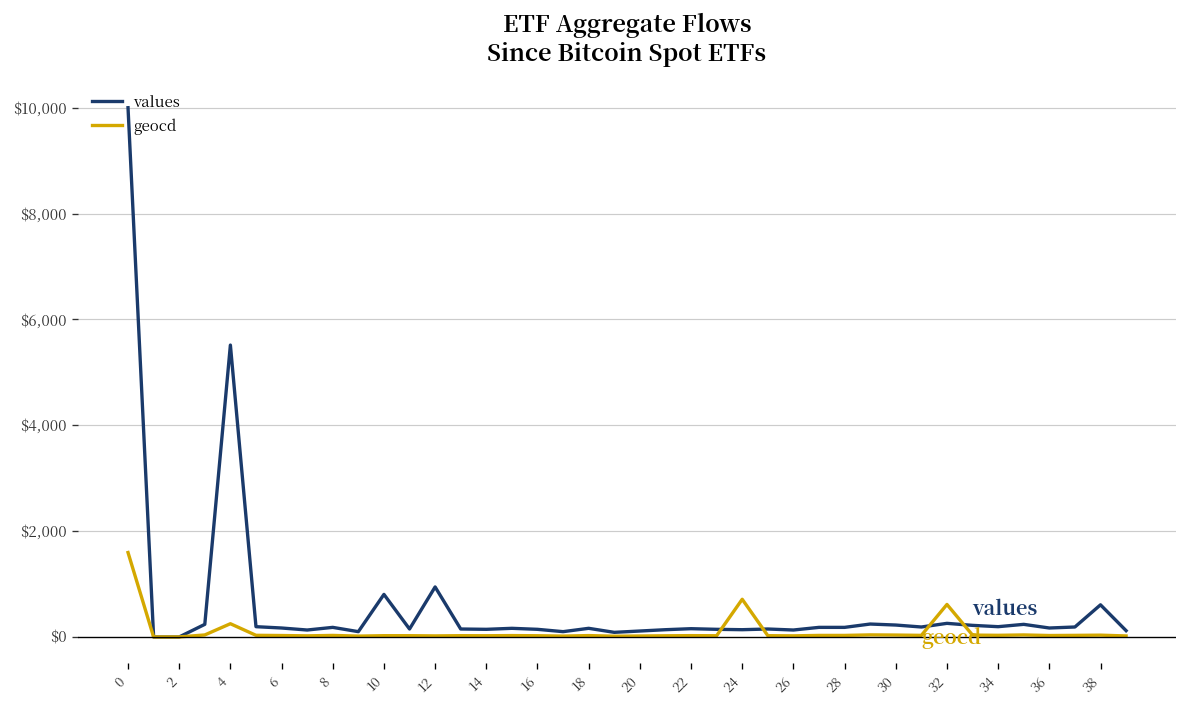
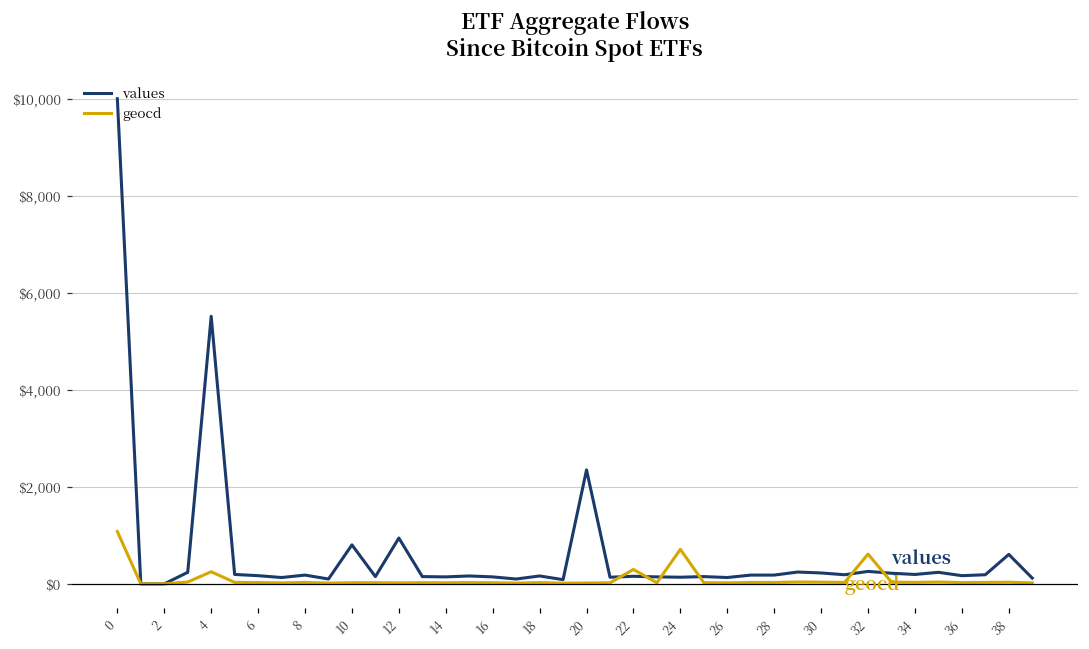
geocd, 0: $1,600 -> $1,100
values, 20: $100 -> $2,300
geocd, 22: $0 -> $300
